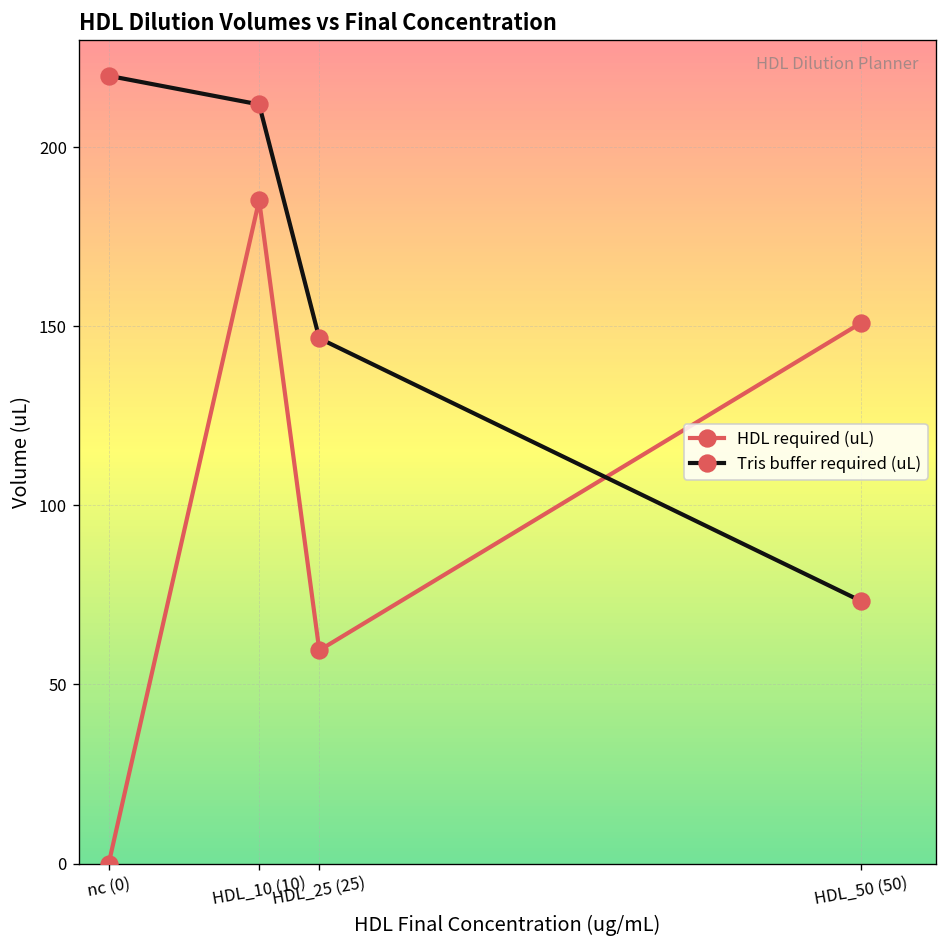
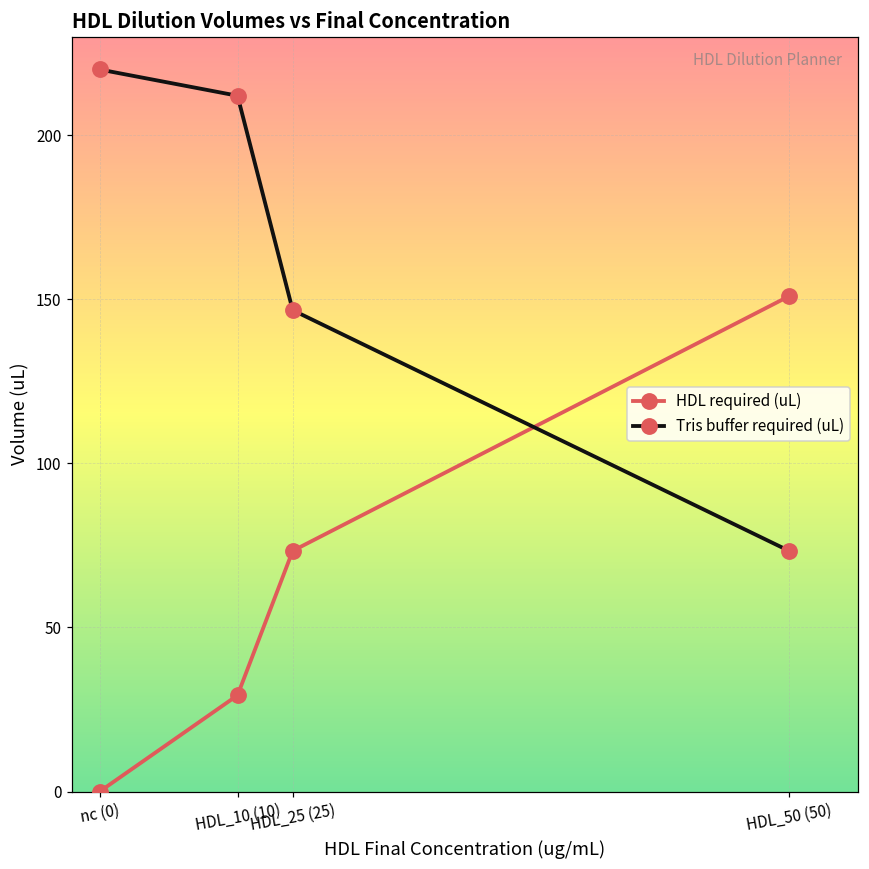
HDL required (uL), HDL_10 (10): 185 -> 29
HDL required (uL), HDL_25 (25): 60 -> 73
